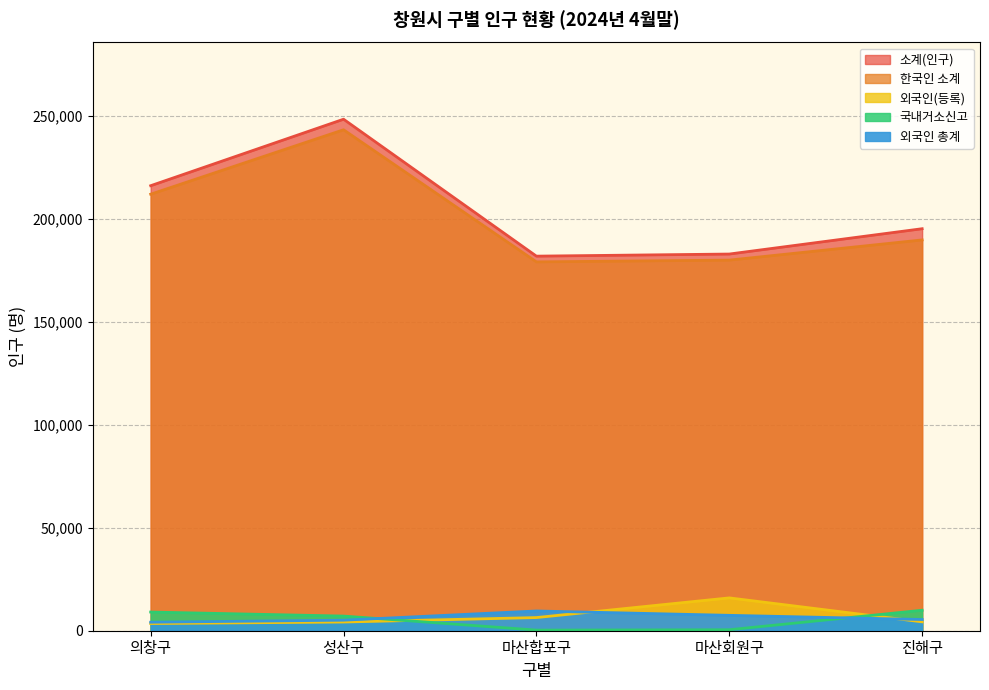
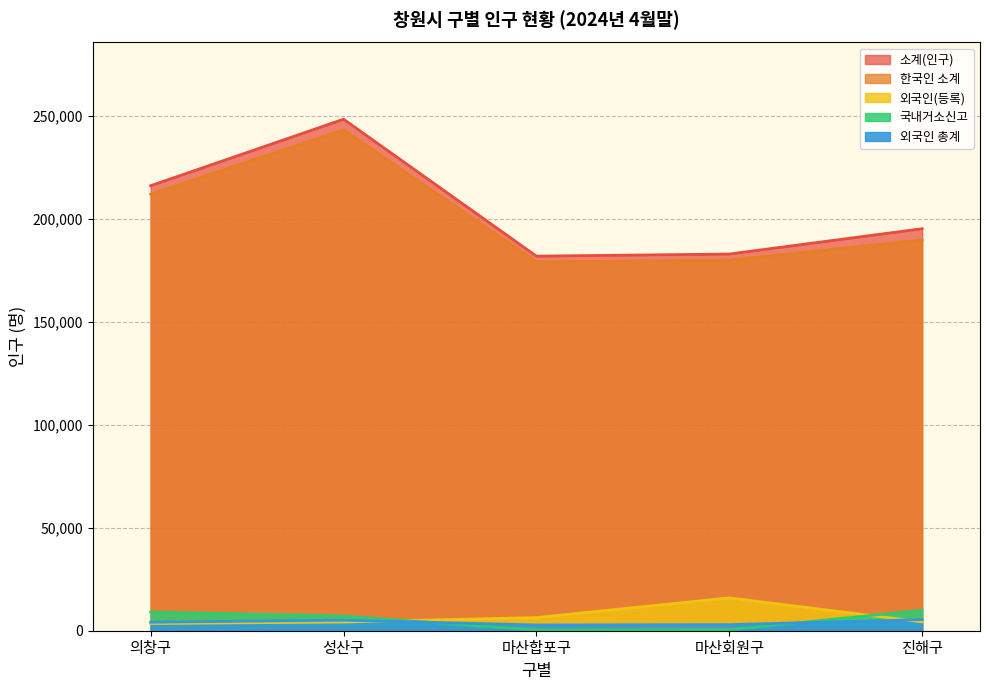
외국인 총계, 마산합포구: 10,000 -> 3,000
외국인 총계, 마산회원구: 7,000 -> 3,000
